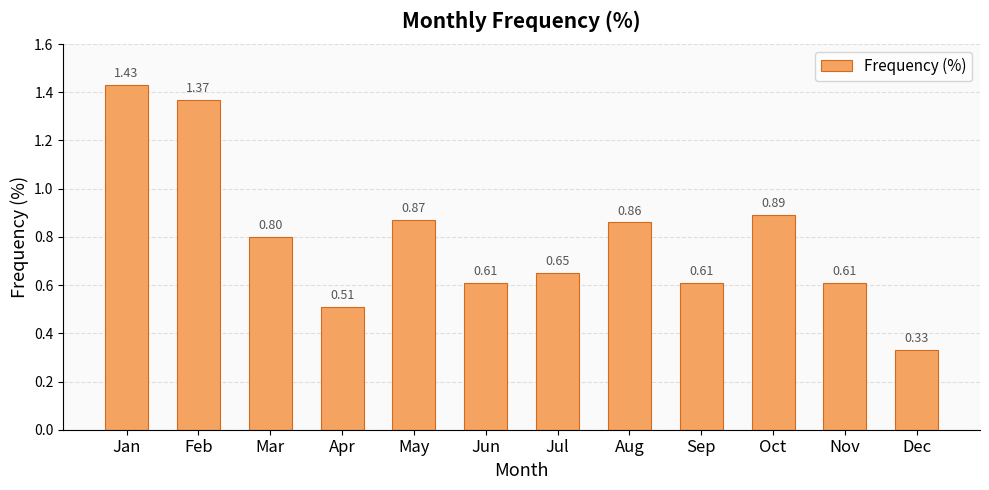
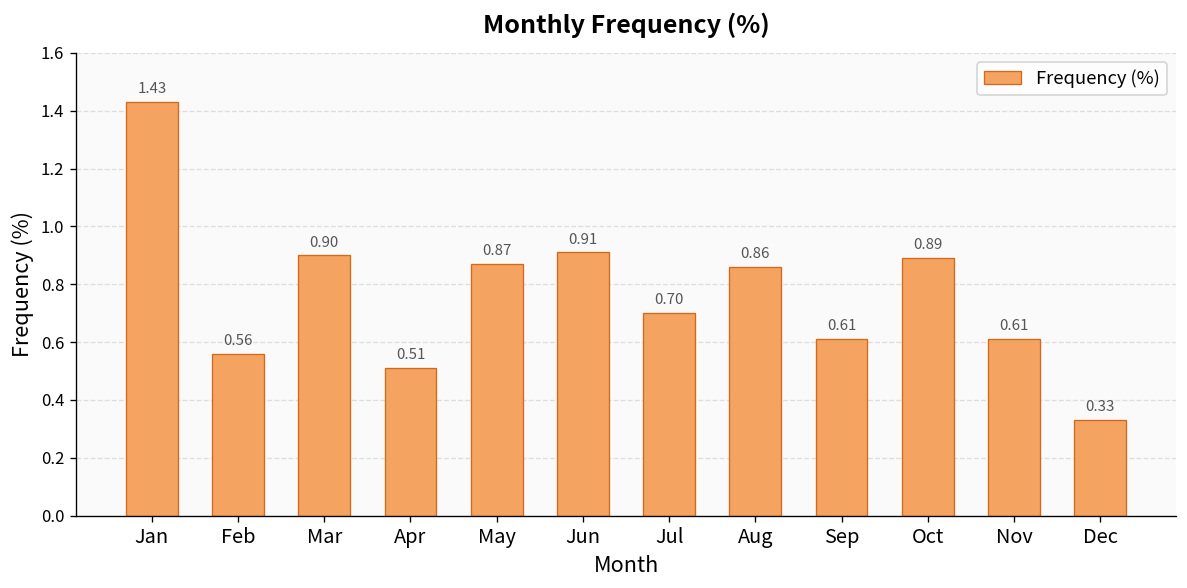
Feb: 1.37 -> 0.56
Mar: 0.80 -> 0.90
Jun: 0.61 -> 0.91
Jul: 0.65 -> 0.70
